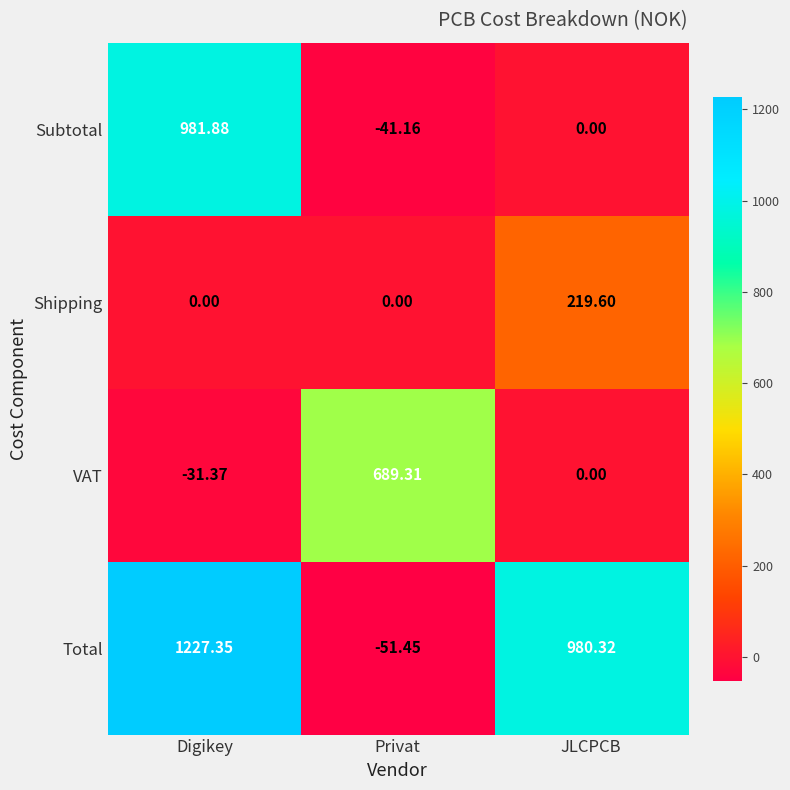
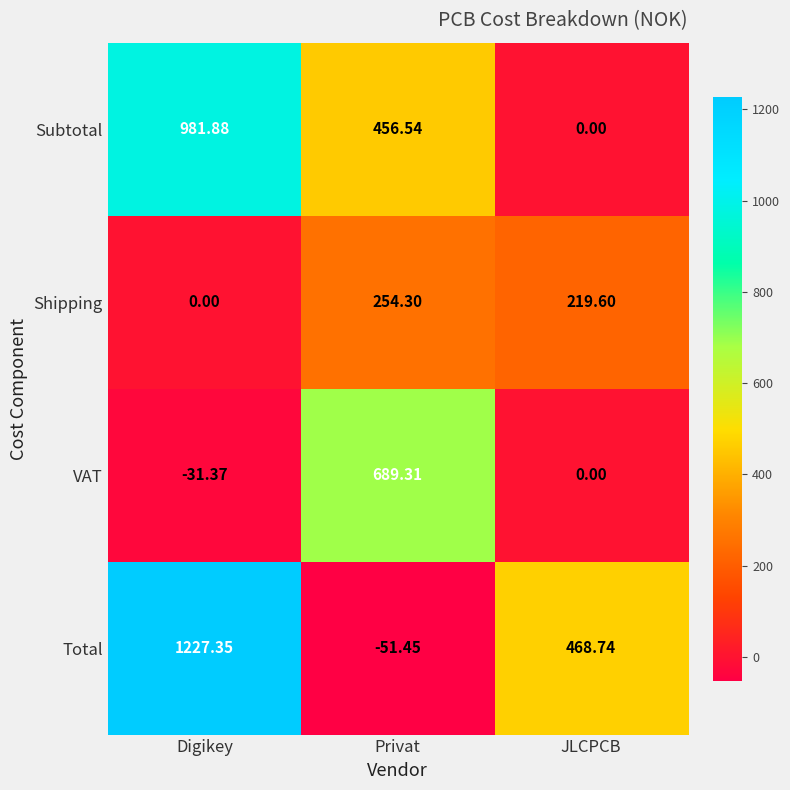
Subtotal, Privat: -41.16 -> 456.54
Shipping, Privat: 0.00 -> 254.30
Total, JLCPCB: 980.32 -> 468.74
